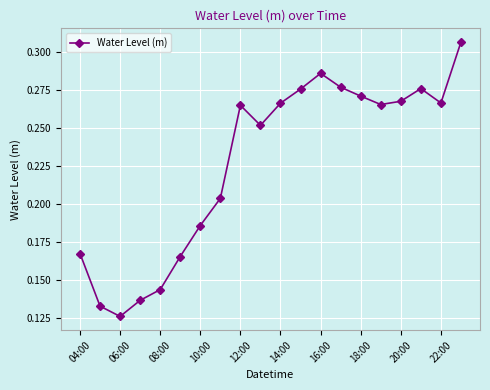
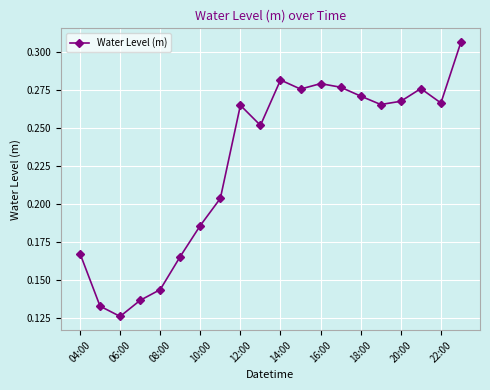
14:00: 0.266 -> 0.282
16:00: 0.286 -> 0.279
